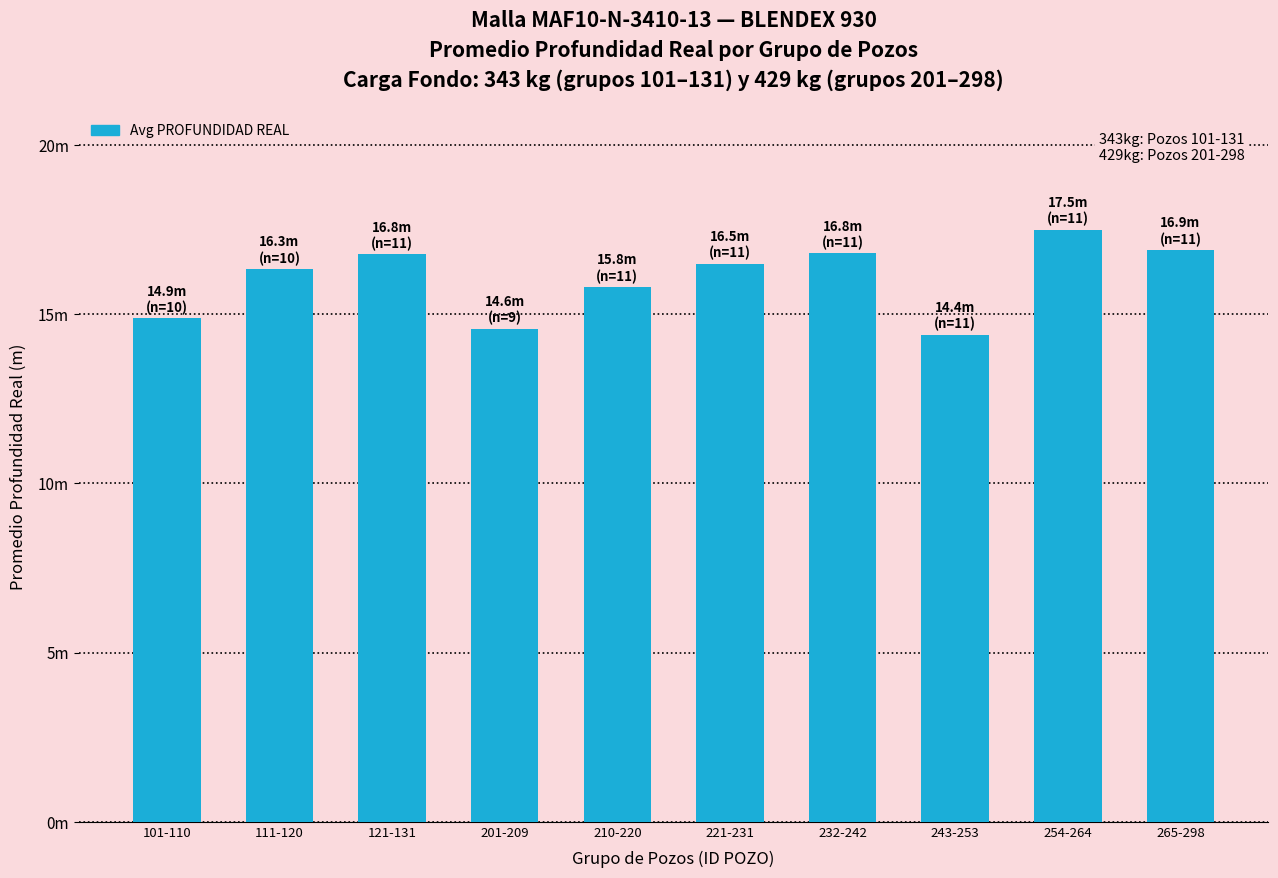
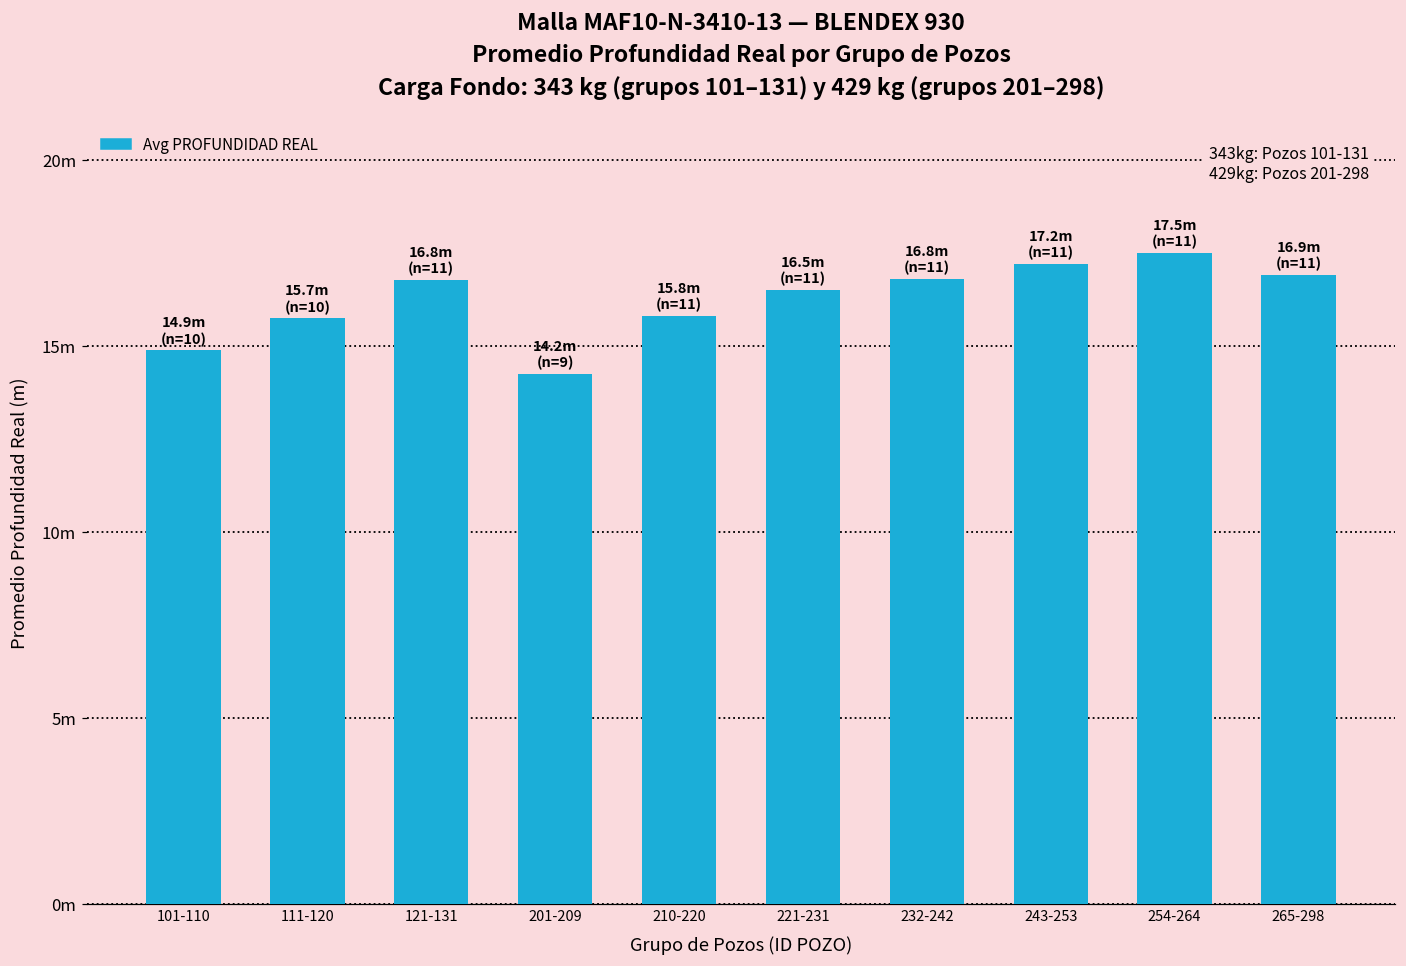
111-120: 16.3m -> 15.7m
201-209: 14.6m -> 14.2m
243-253: 14.4m -> 17.2m
